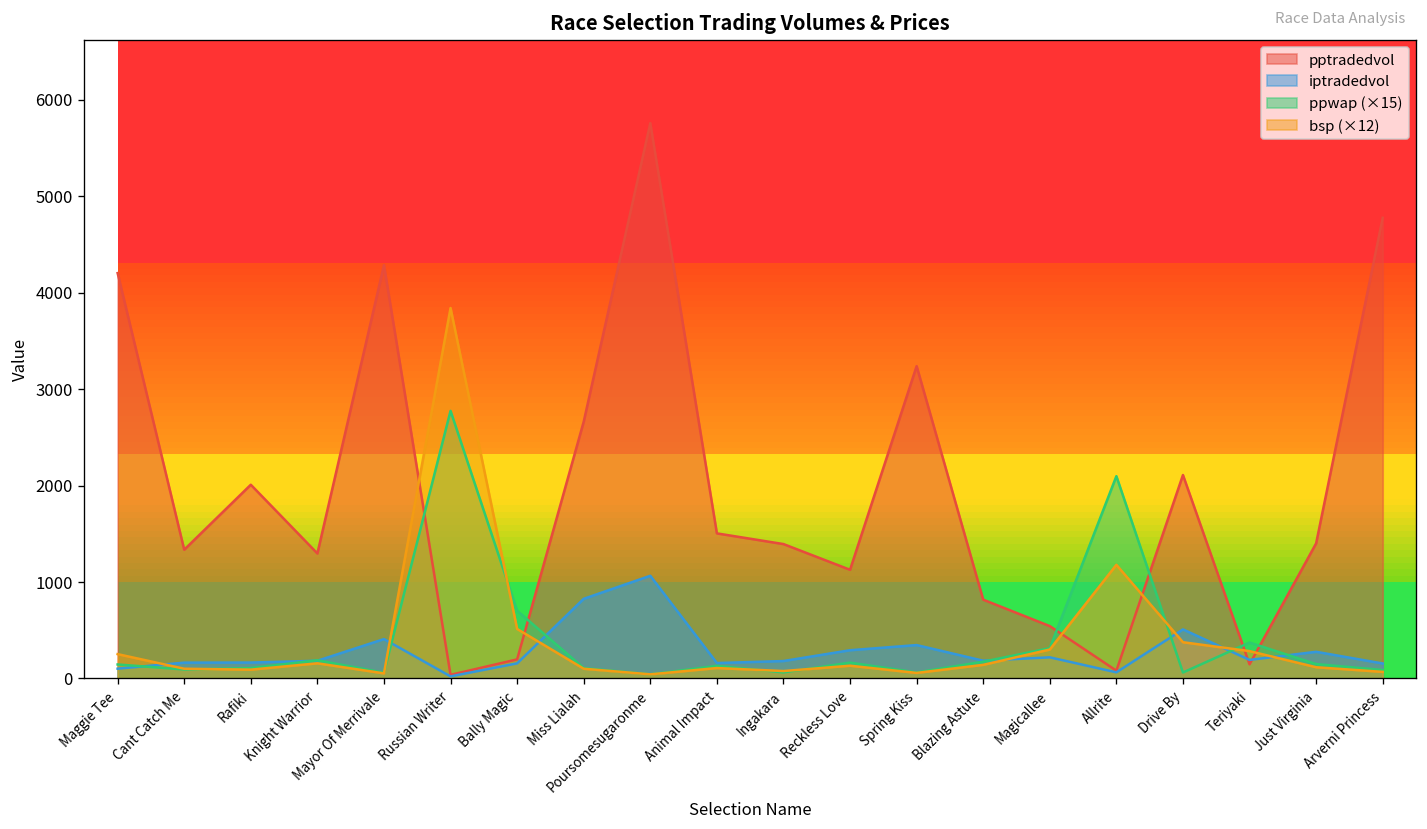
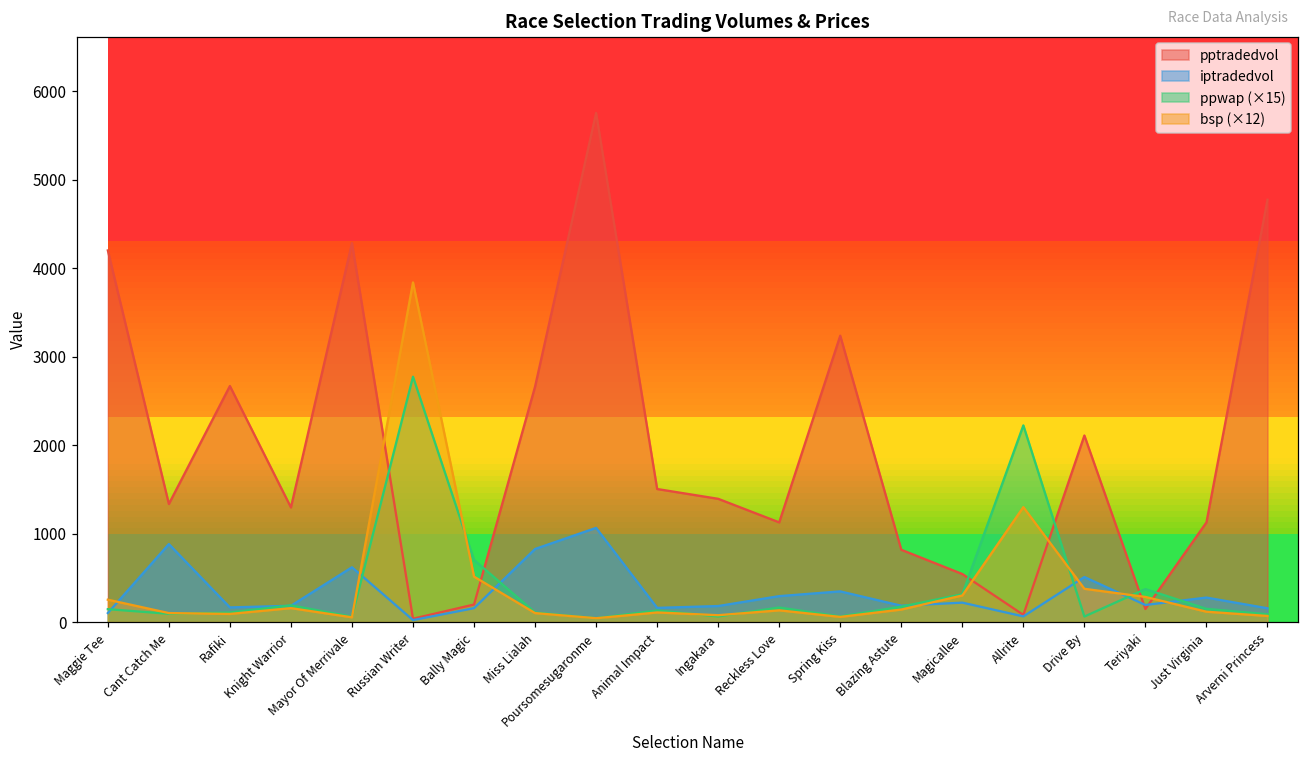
iptradedvol, Cant Catch Me: 200 -> 900
pptradedvol, Rafiki: 2000 -> 2700
iptradedvol, Mayor Of Merrivale: 400 -> 600
ppwap (×15), Allrite: 2100 -> 2200
bsp (×12), Allrite: 1200 -> 1300
pptradedvol, Just Virginia: 1400 -> 1100
